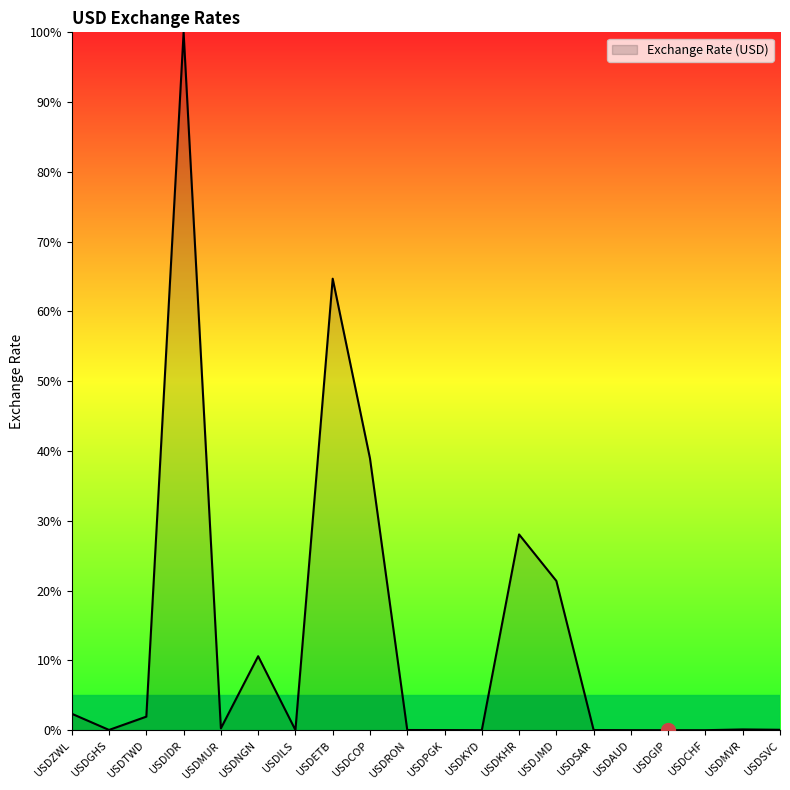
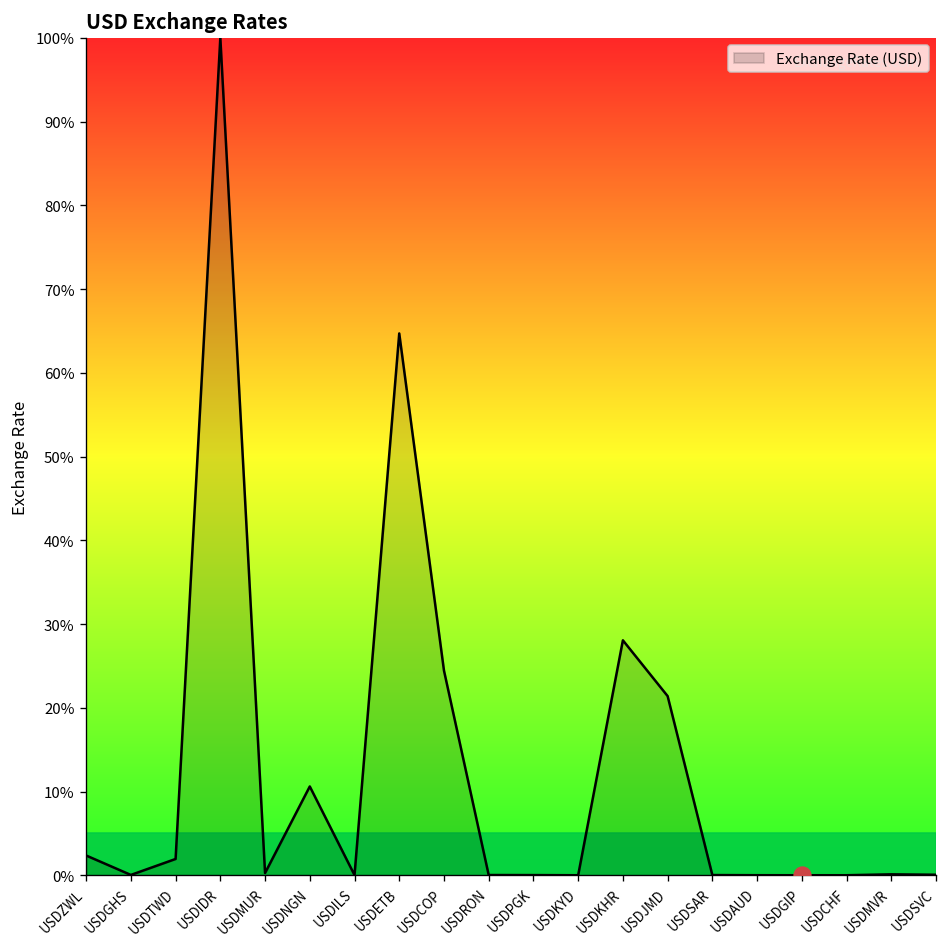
Exchange Rate (USD), USDCOP: 39% -> 24%
